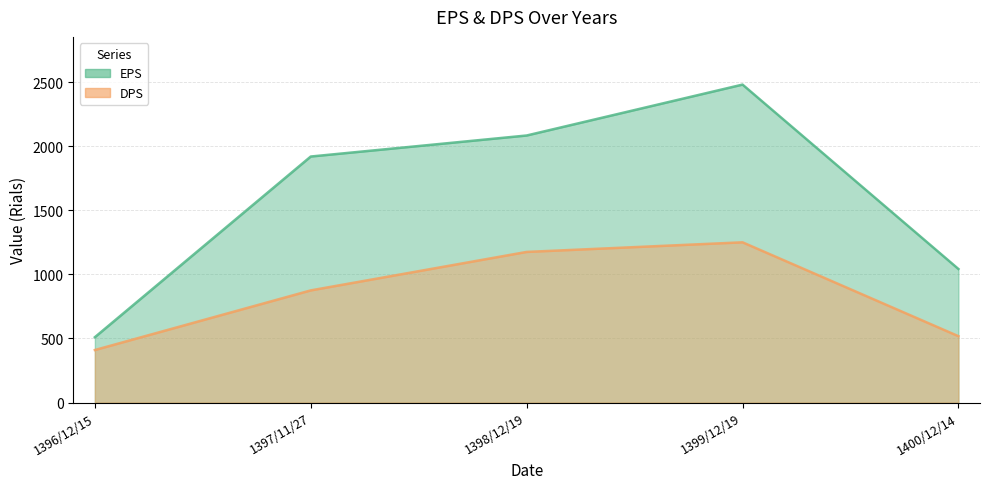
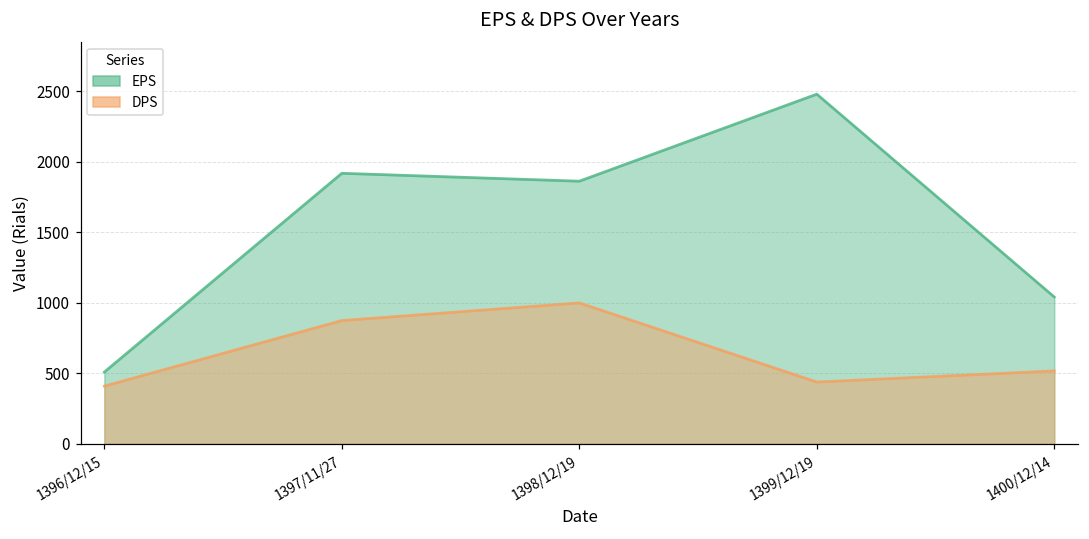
EPS, 1398/12/19: 2080 -> 1860
DPS, 1398/12/19: 1180 -> 1000
DPS, 1399/12/19: 1250 -> 440
